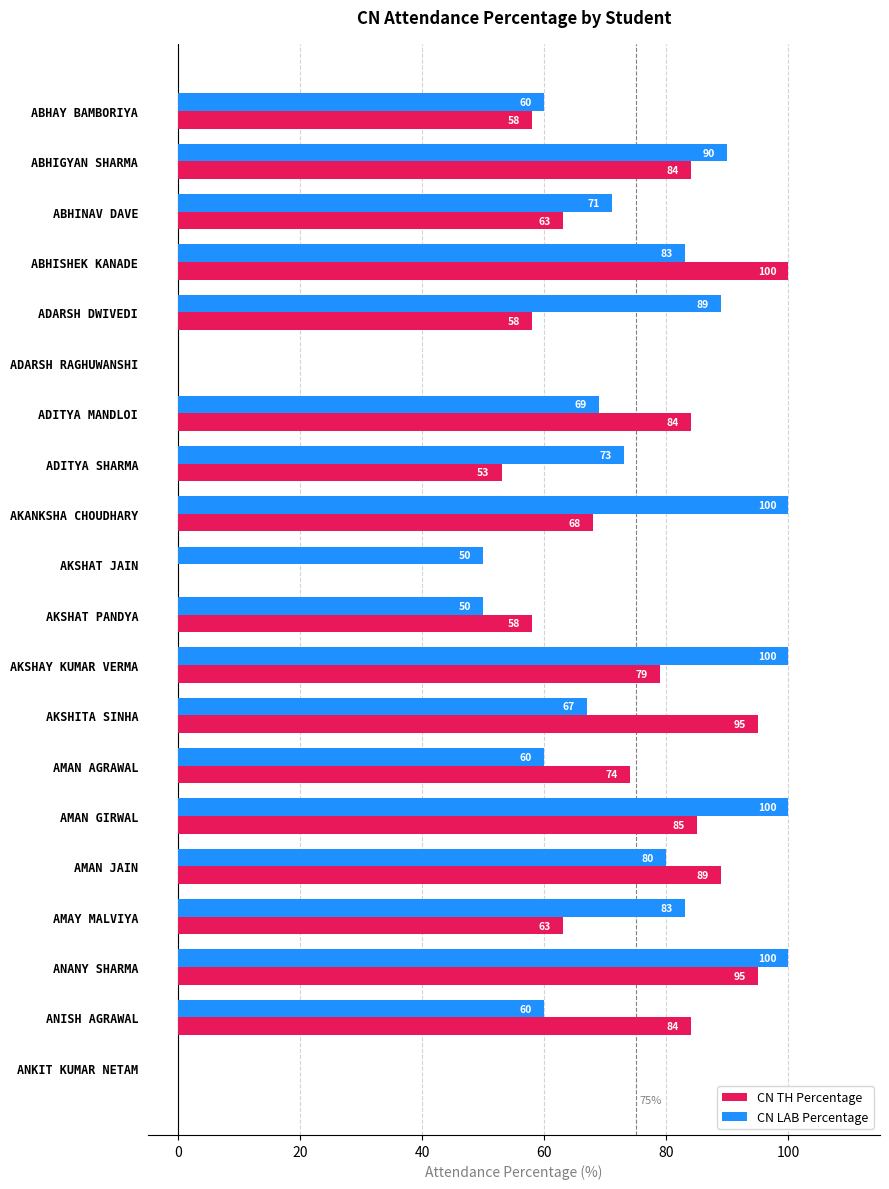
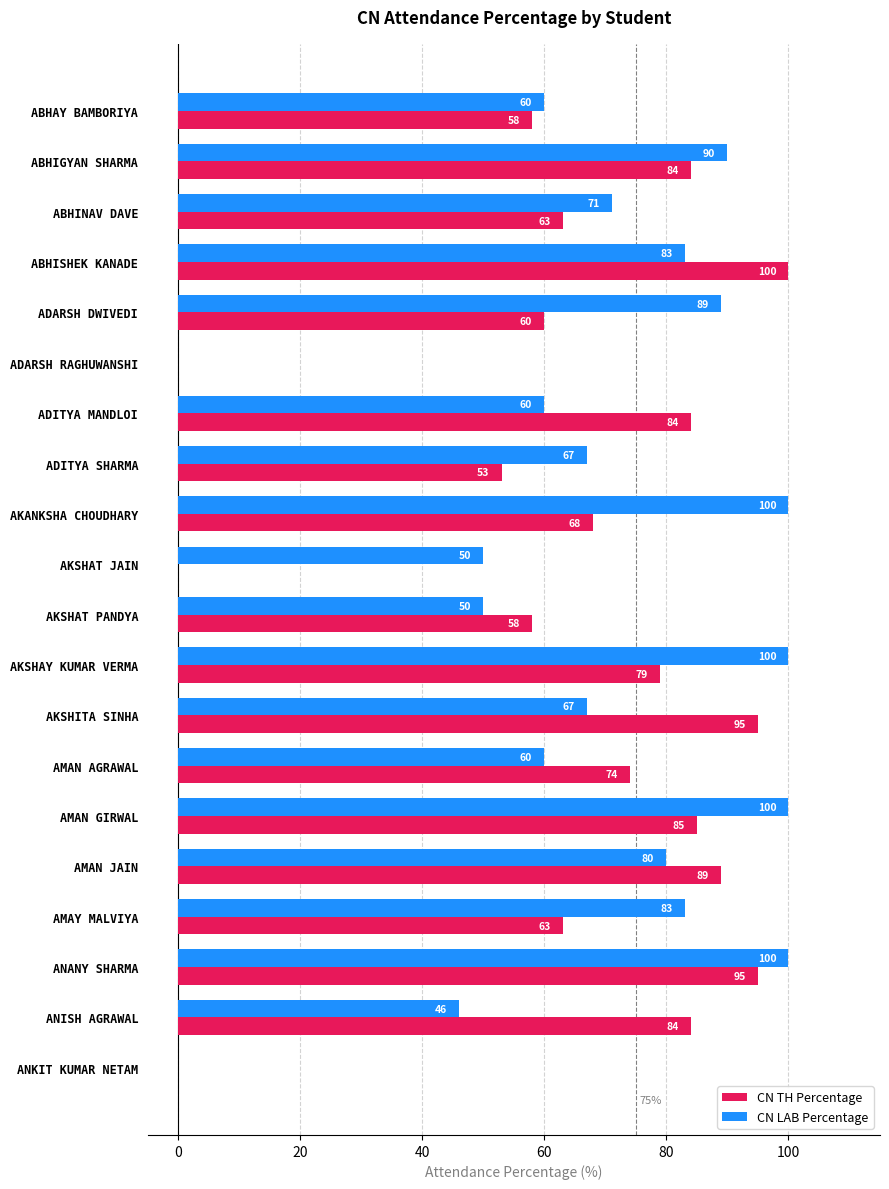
CN TH Percentage, ADARSH DWIVEDI: 58 -> 60
CN LAB Percentage, ADITYA MANDLOI: 69 -> 60
CN LAB Percentage, ADITYA SHARMA: 73 -> 67
CN LAB Percentage, ANISH AGRAWAL: 60 -> 46
